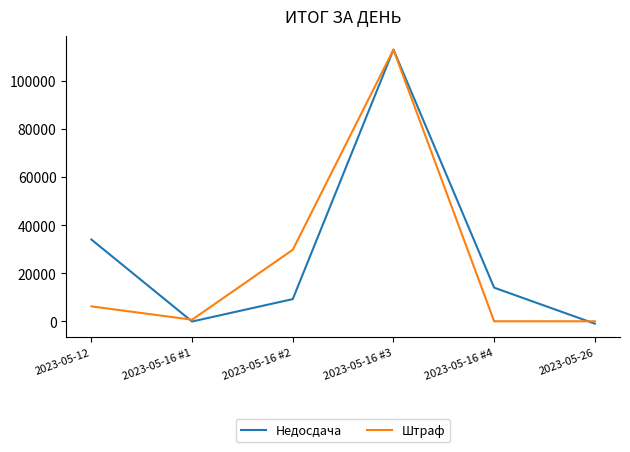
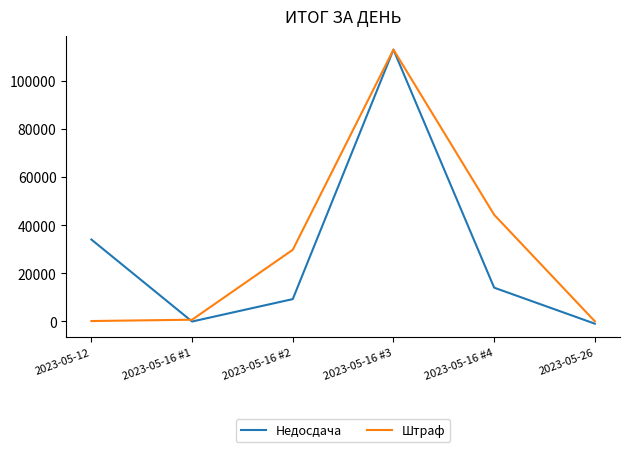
Штраф, 2023-05-12: 6000 -> 0
Штраф, 2023-05-16 #4: 0 -> 44000
